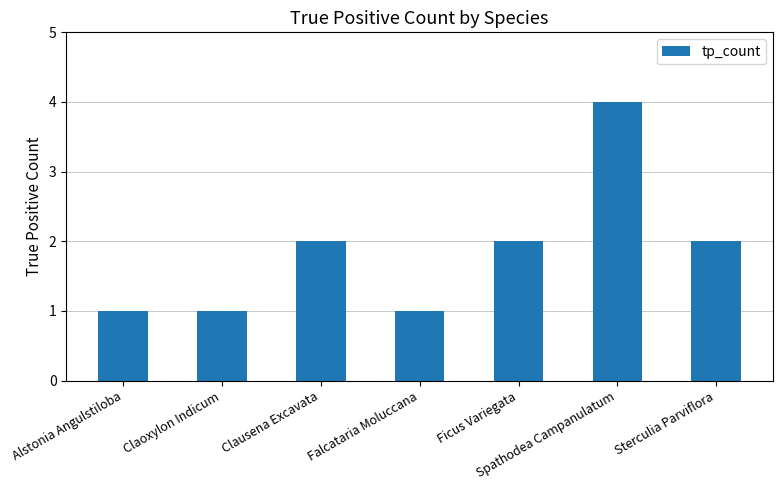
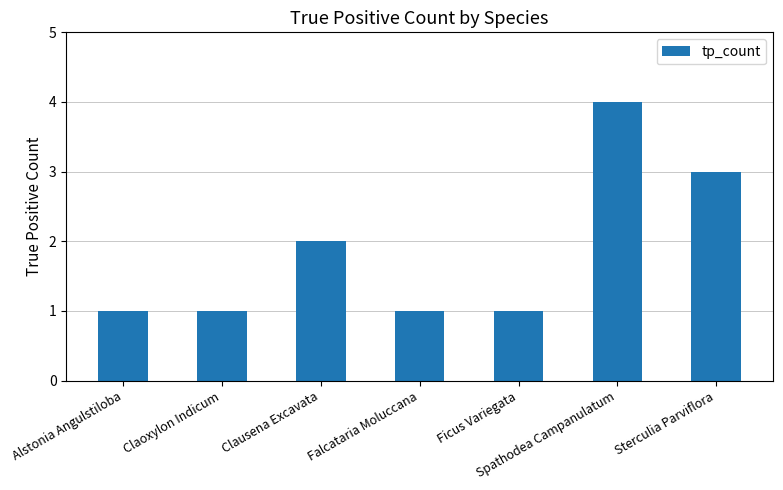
Ficus Variegata: 2 -> 1
Sterculia Parviflora: 2 -> 3
